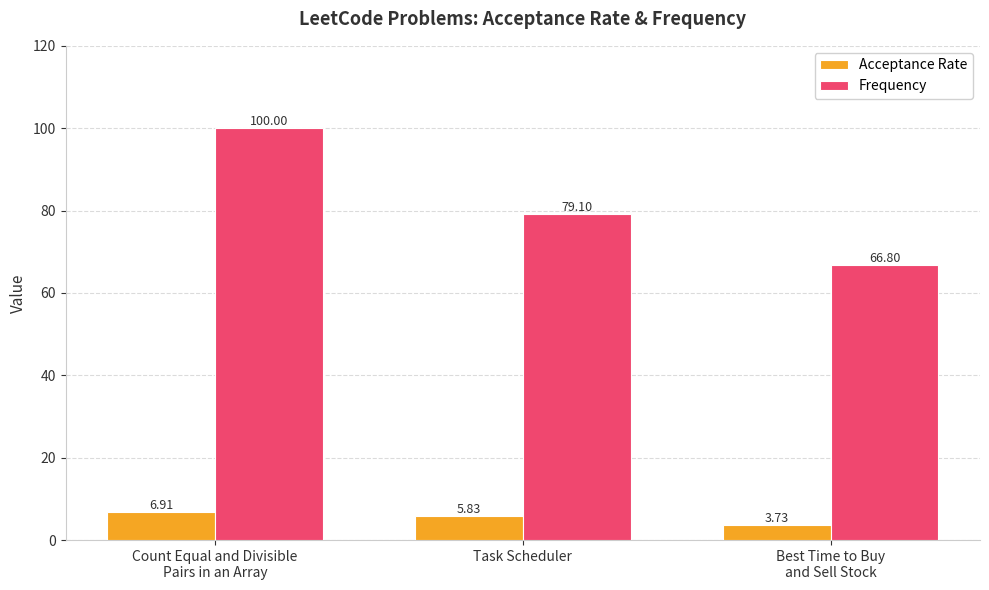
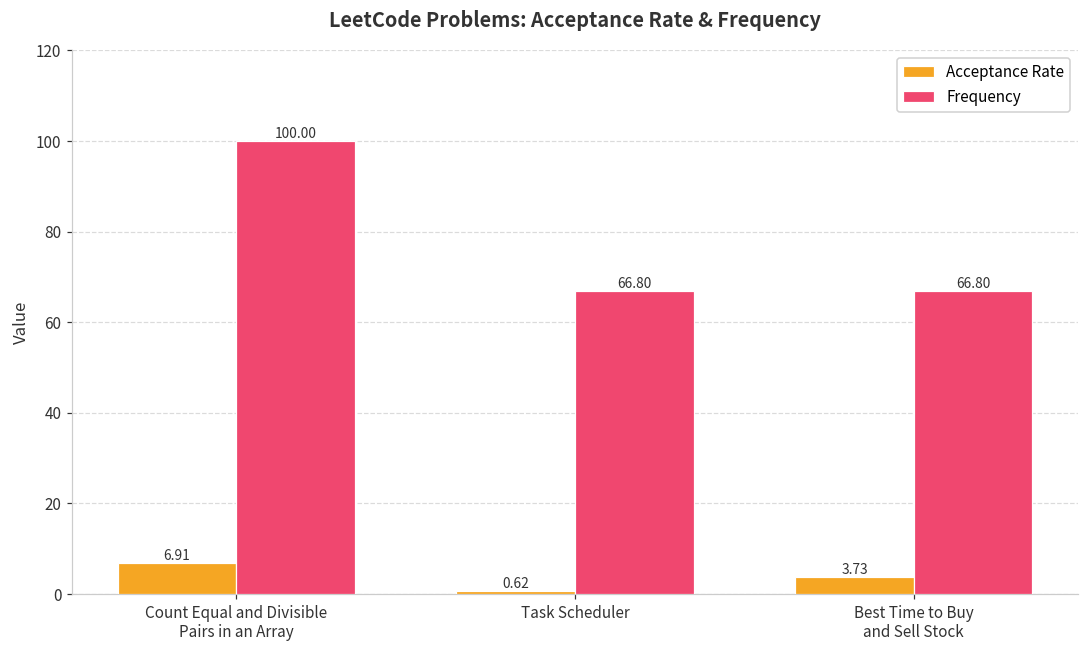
Acceptance Rate, Task Scheduler: 5.83 -> 0.62
Frequency, Task Scheduler: 79.10 -> 66.80
